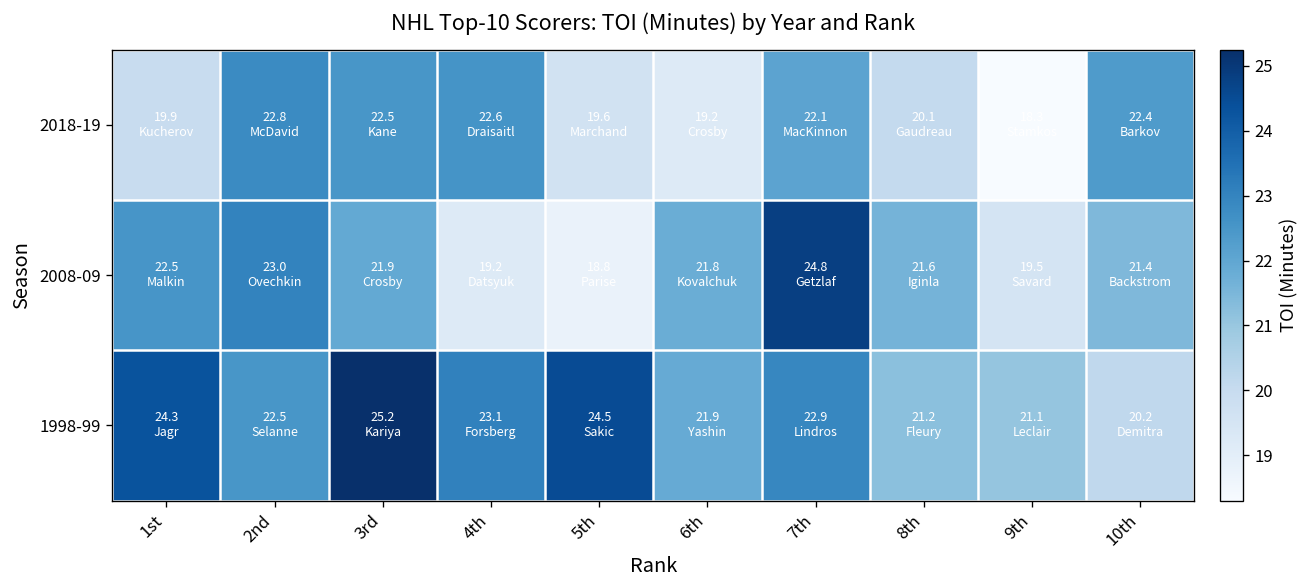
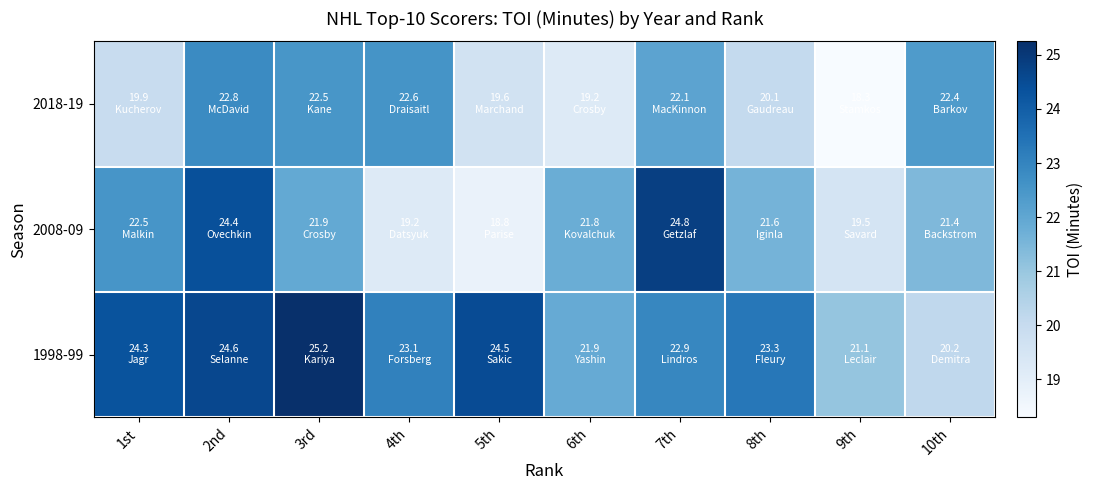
2008-09, 2nd: 23.0 -> 24.4
1998-99, 2nd: 22.5 -> 24.6
1998-99, 8th: 21.2 -> 23.3
